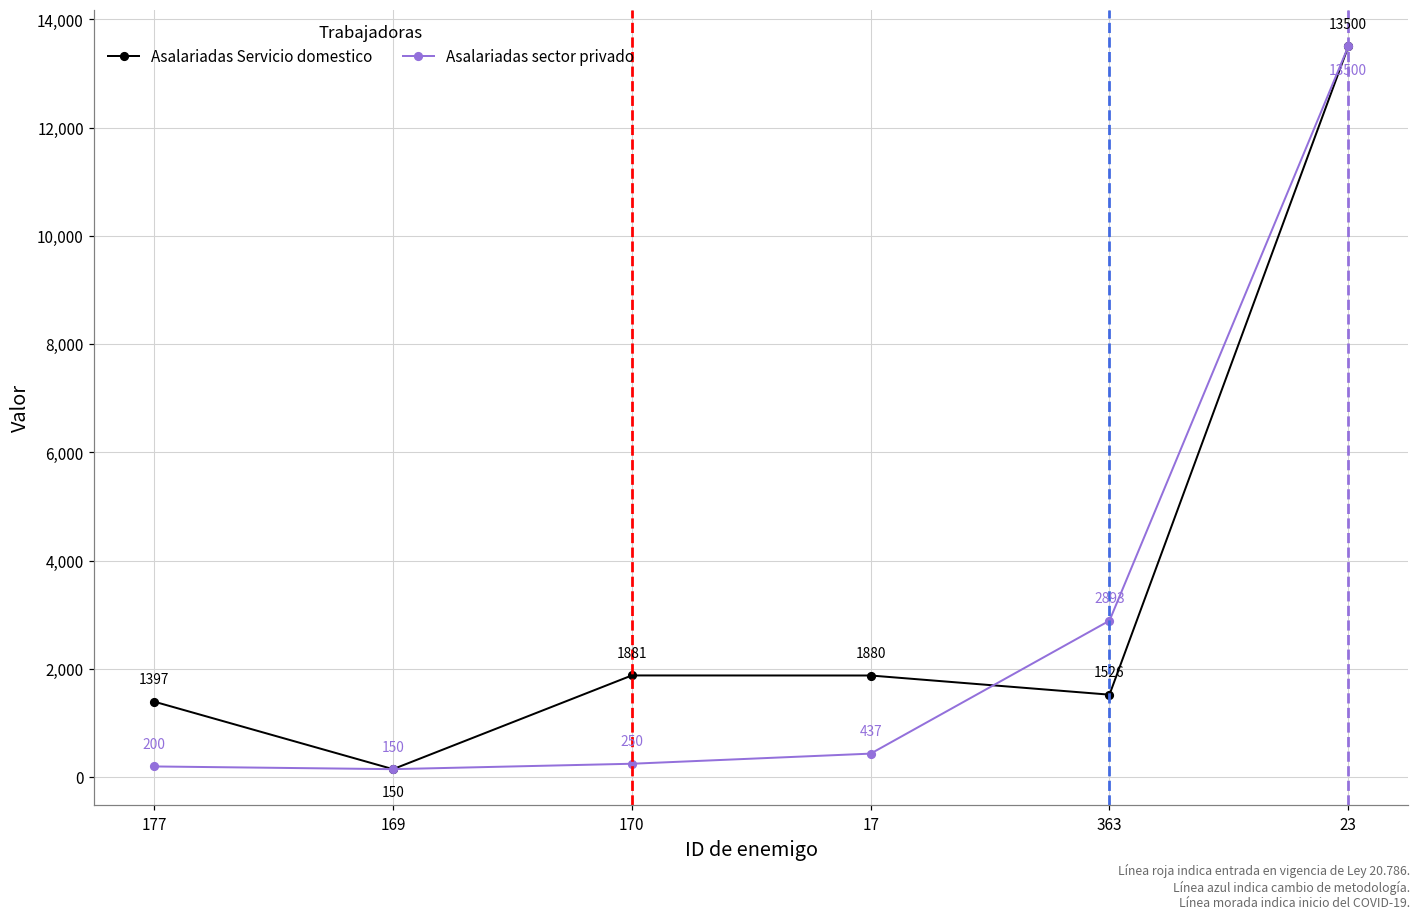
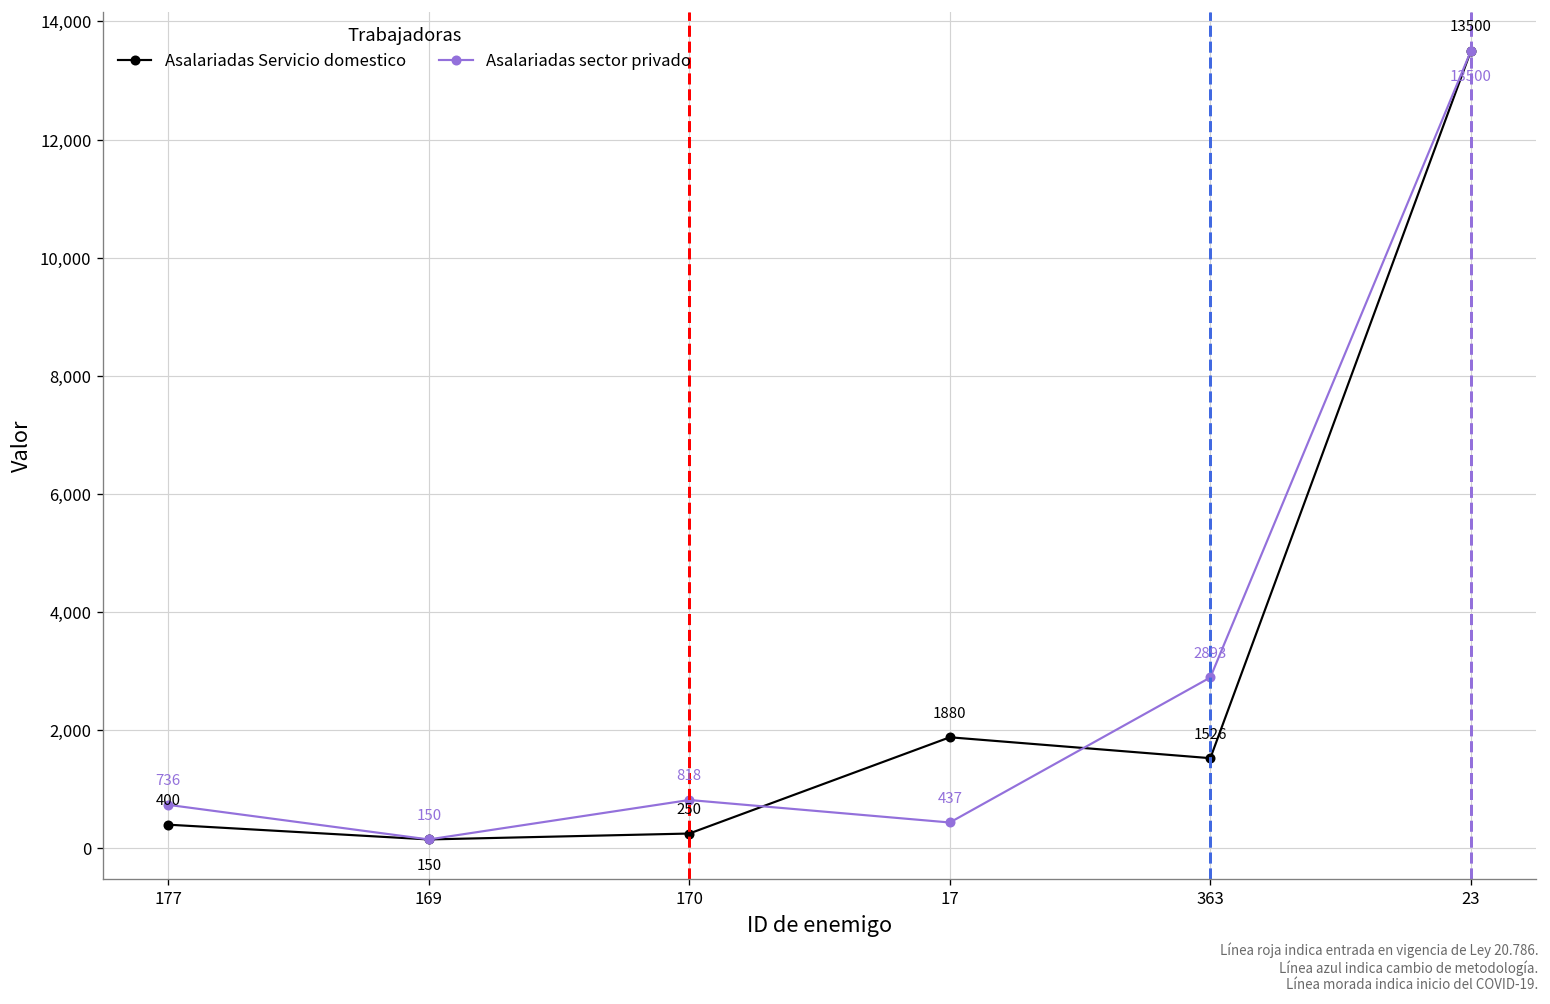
Asalariadas Servicio domestico, 177: 1397 -> 400
Asalariadas sector privado, 177: 200 -> 736
Asalariadas Servicio domestico, 170: 1881 -> 250
Asalariadas sector privado, 170: 250 -> 818
